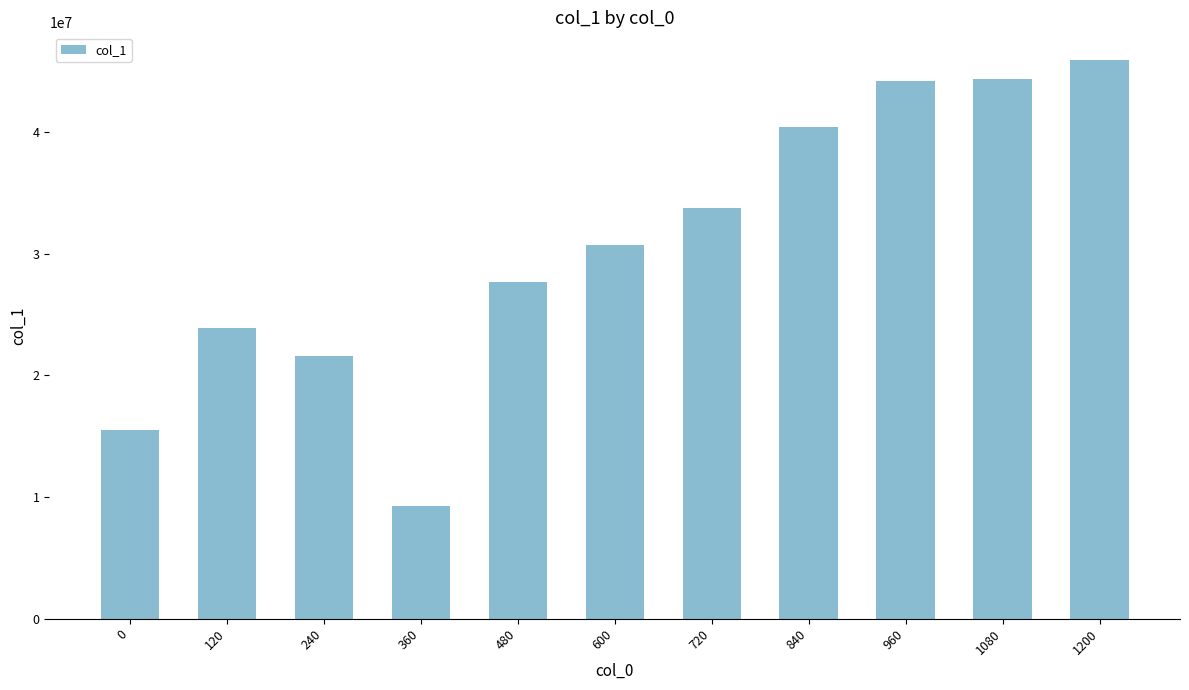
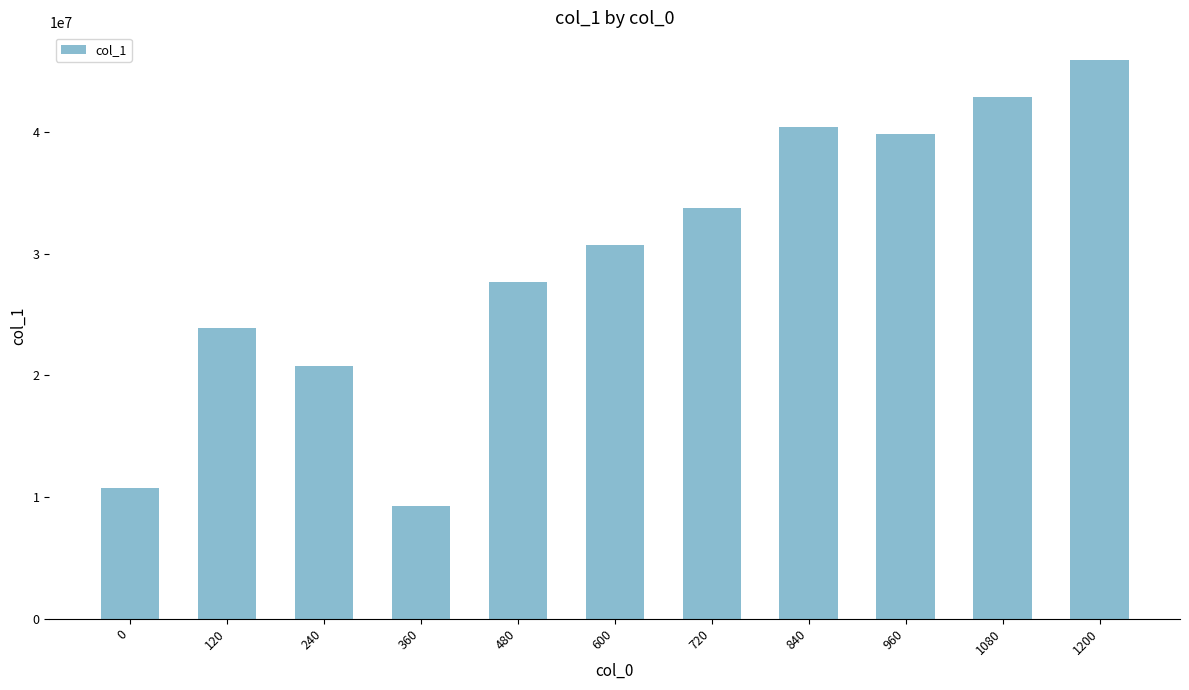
0: 15600000 -> 10700000
240: 21600000 -> 20700000
960: 44300000 -> 39800000
1080: 44400000 -> 42900000
